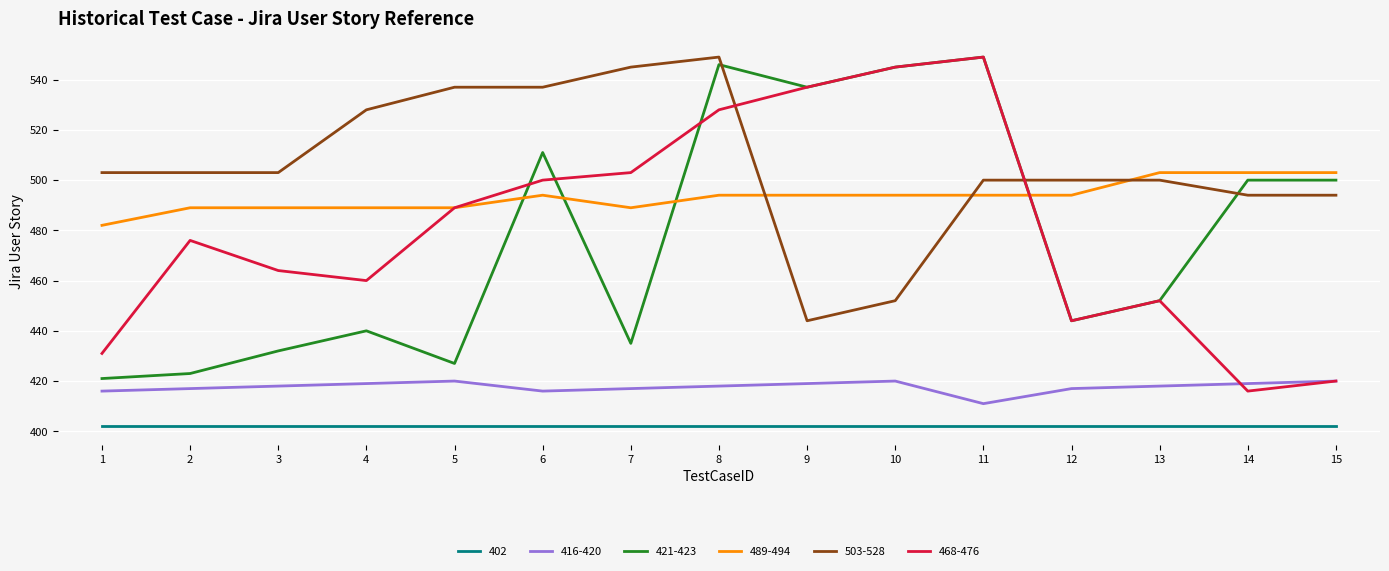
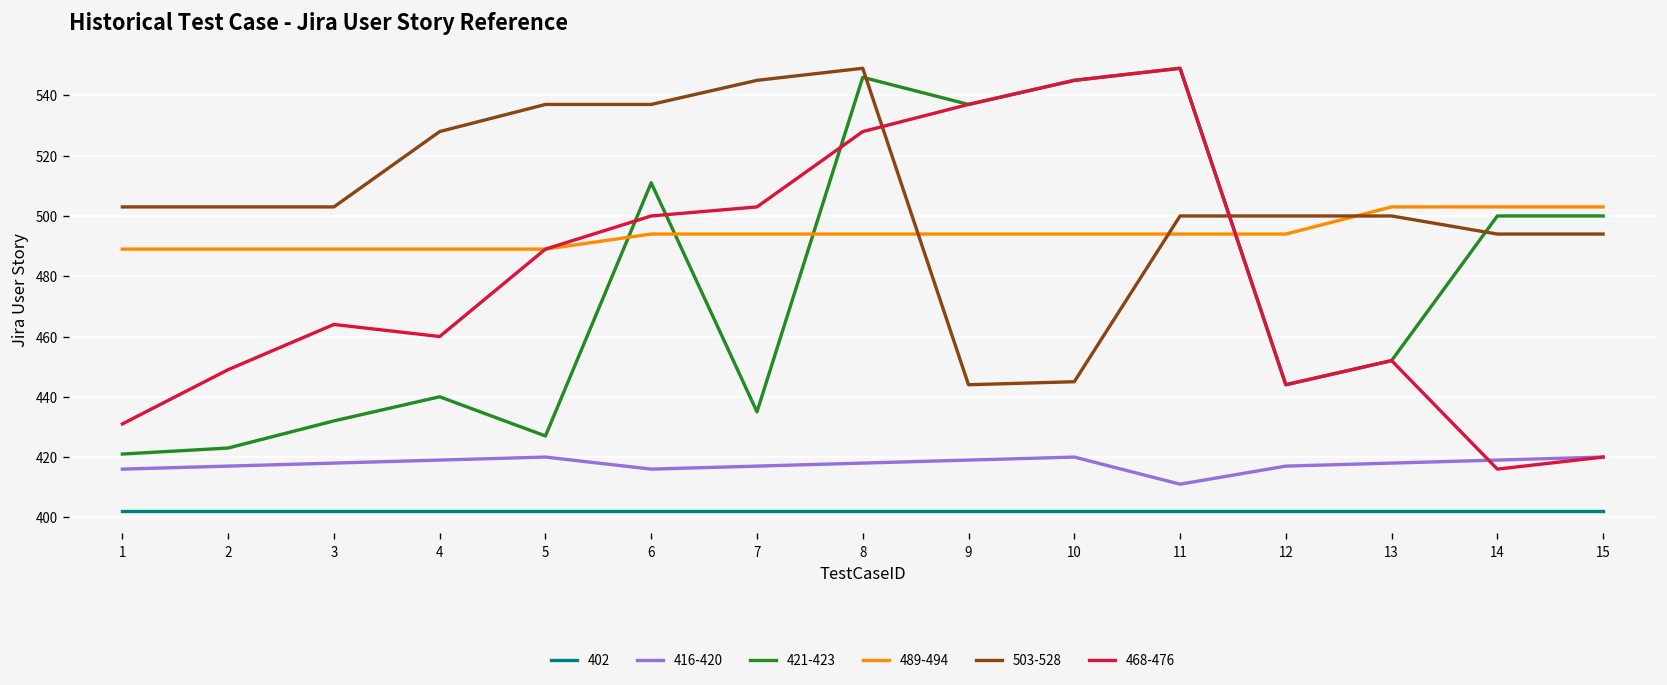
489-494, 1: 482 -> 489
468-476, 2: 476 -> 449
489-494, 7: 489 -> 494
503-528, 10: 452 -> 445
